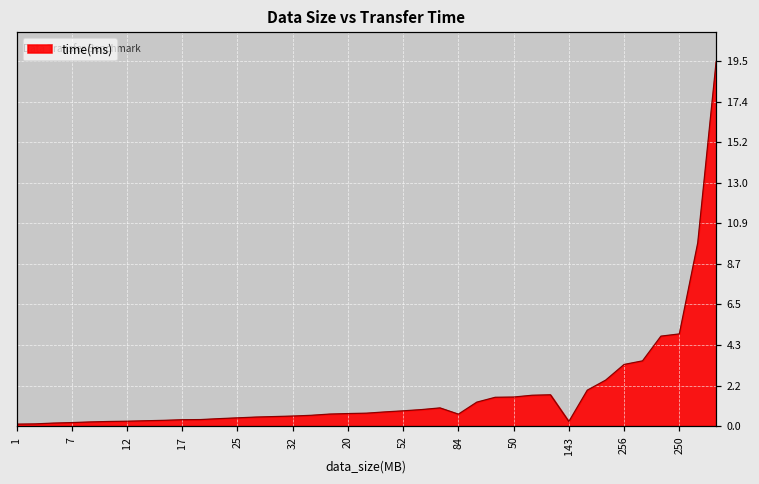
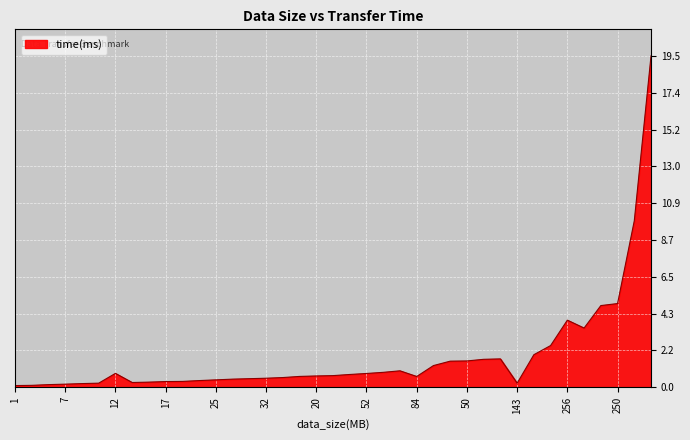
12: 0.3 -> 0.8
256: 3.3 -> 4.0
